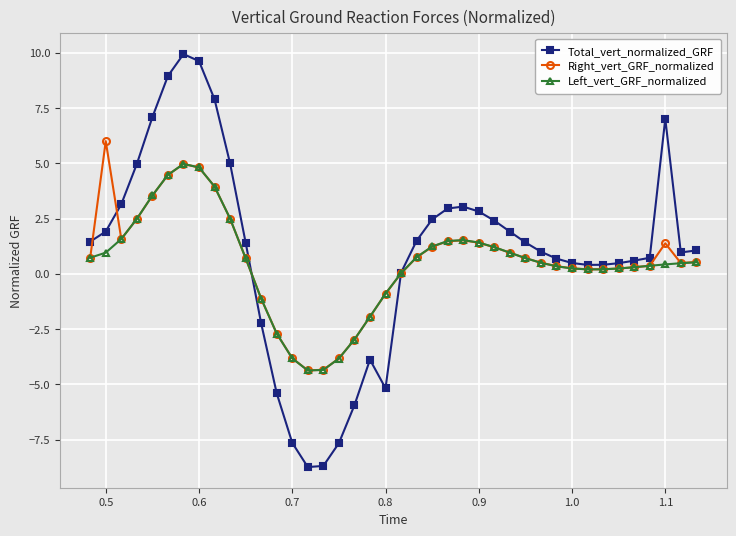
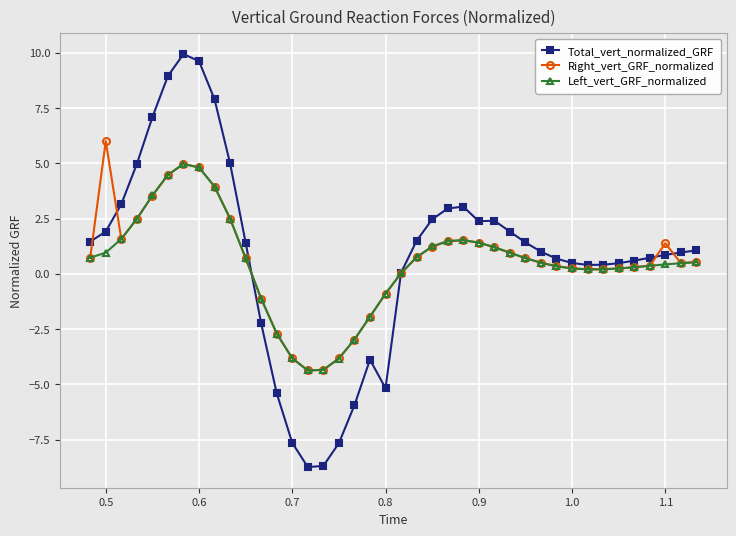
Total_vert_normalized_GRF, 0.9: 2.8 -> 2.4
Total_vert_normalized_GRF, 1.1: 7.0 -> 0.9
